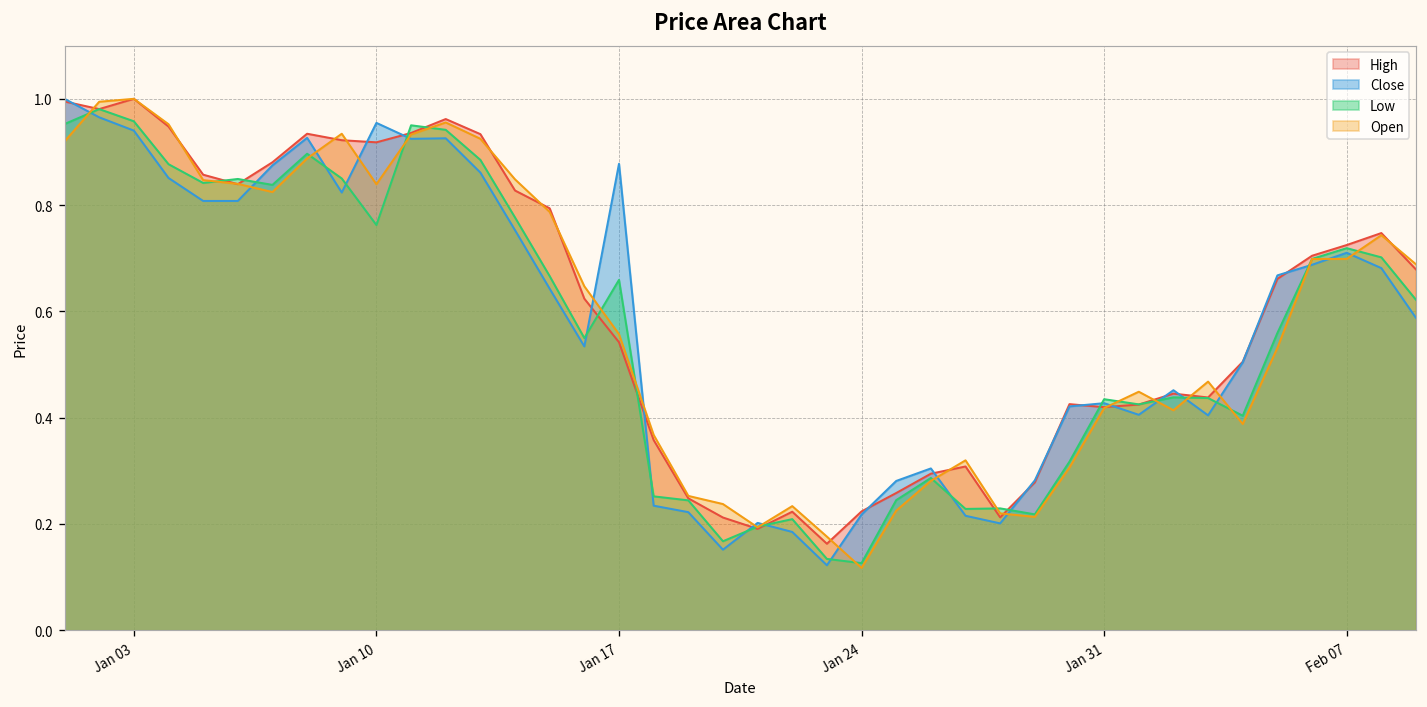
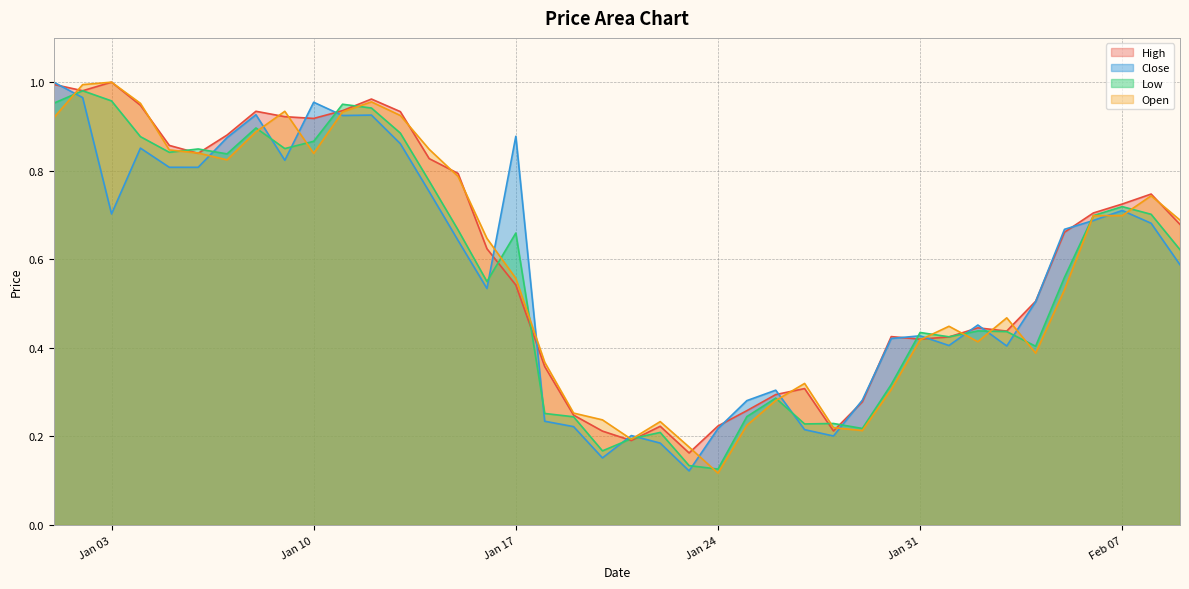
Close, Jan 03: 0.94 -> 0.70
Low, Jan 10: 0.76 -> 0.87
